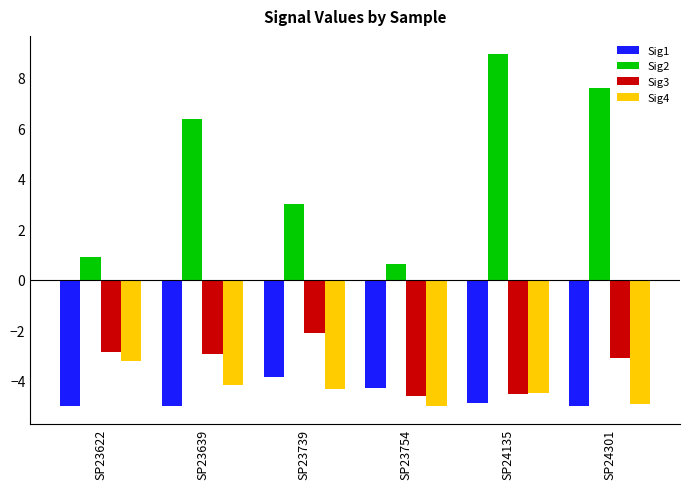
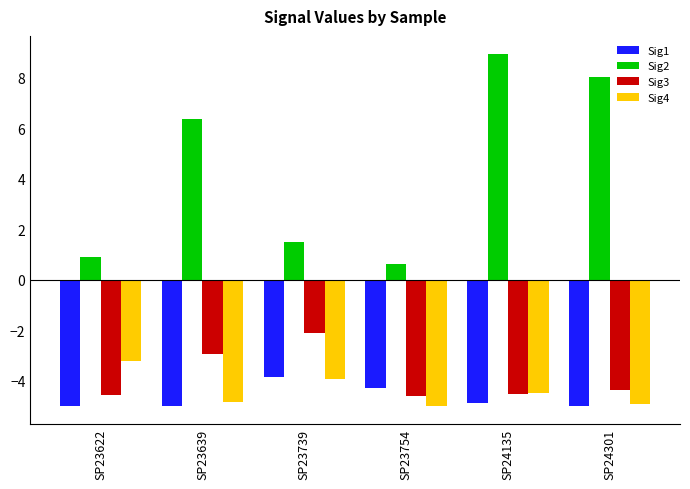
Sig3, SP23622: -2.9 -> -4.6
Sig4, SP23639: -4.2 -> -4.8
Sig2, SP23739: 3.0 -> 1.5
Sig4, SP23739: -4.3 -> -3.9
Sig2, SP24301: 7.6 -> 8.0
Sig3, SP24301: -3.1 -> -4.4
